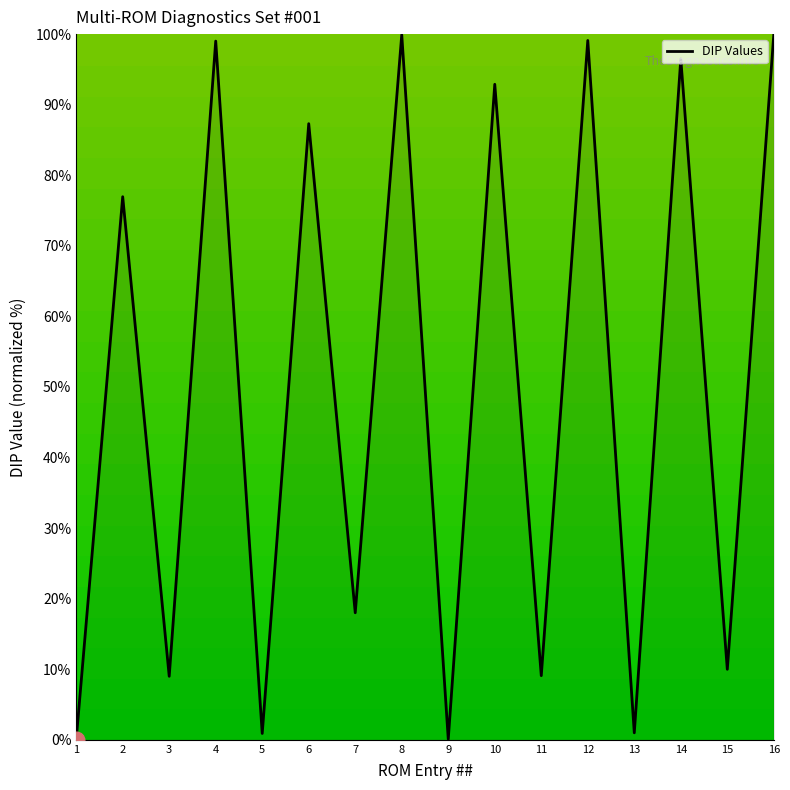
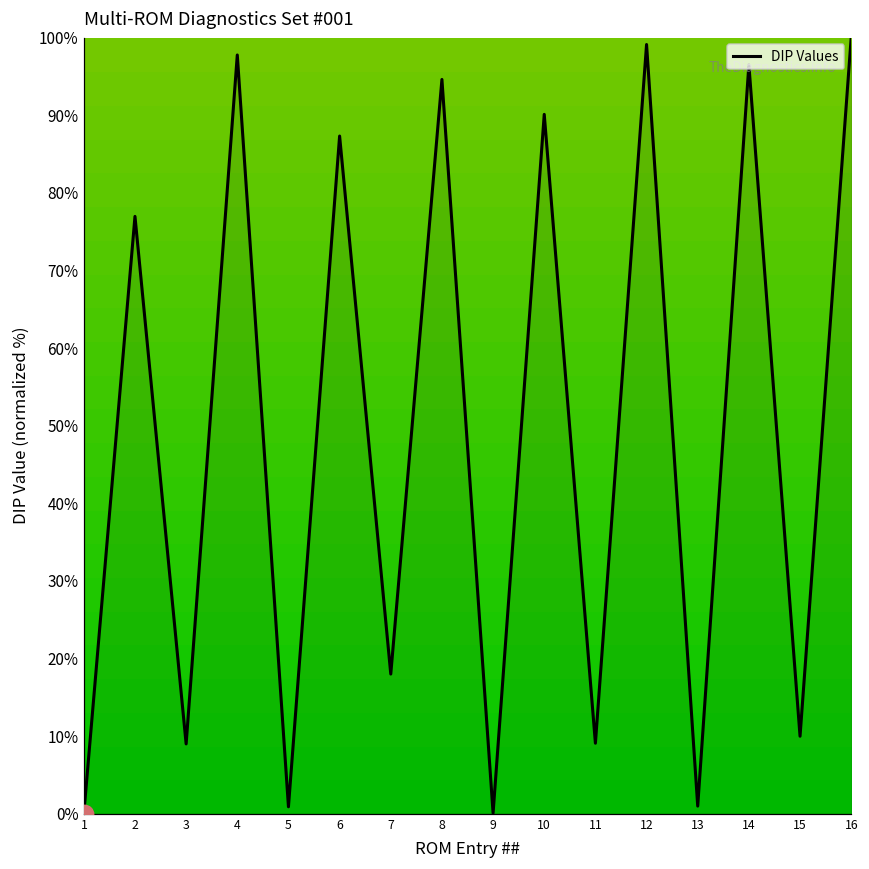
DIP Values, 4: 99% -> 98%
DIP Values, 8: 100% -> 95%
DIP Values, 10: 93% -> 90%
